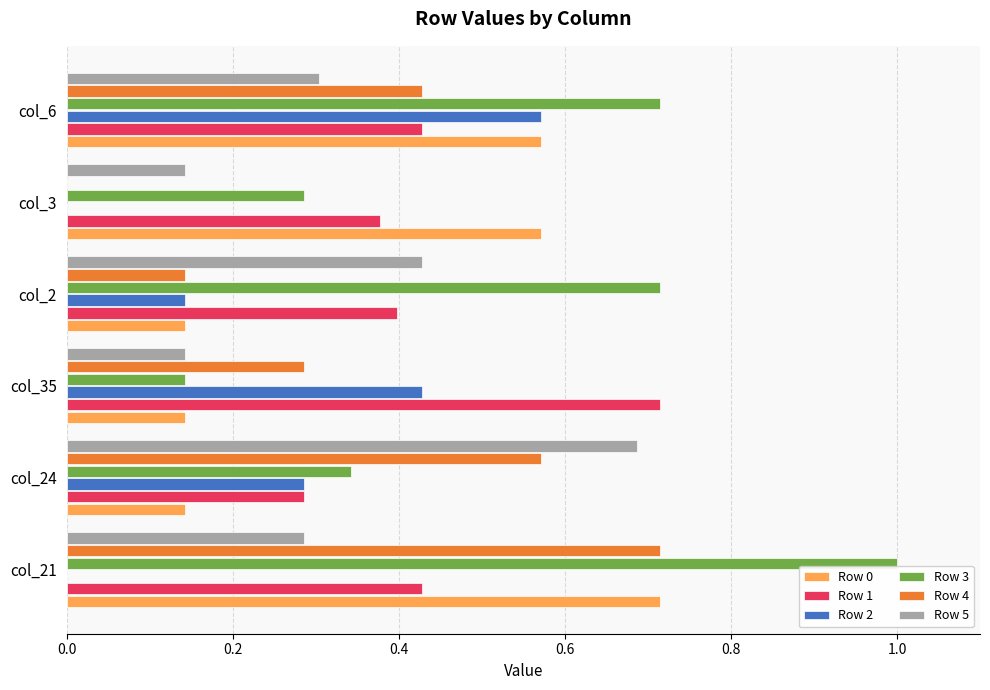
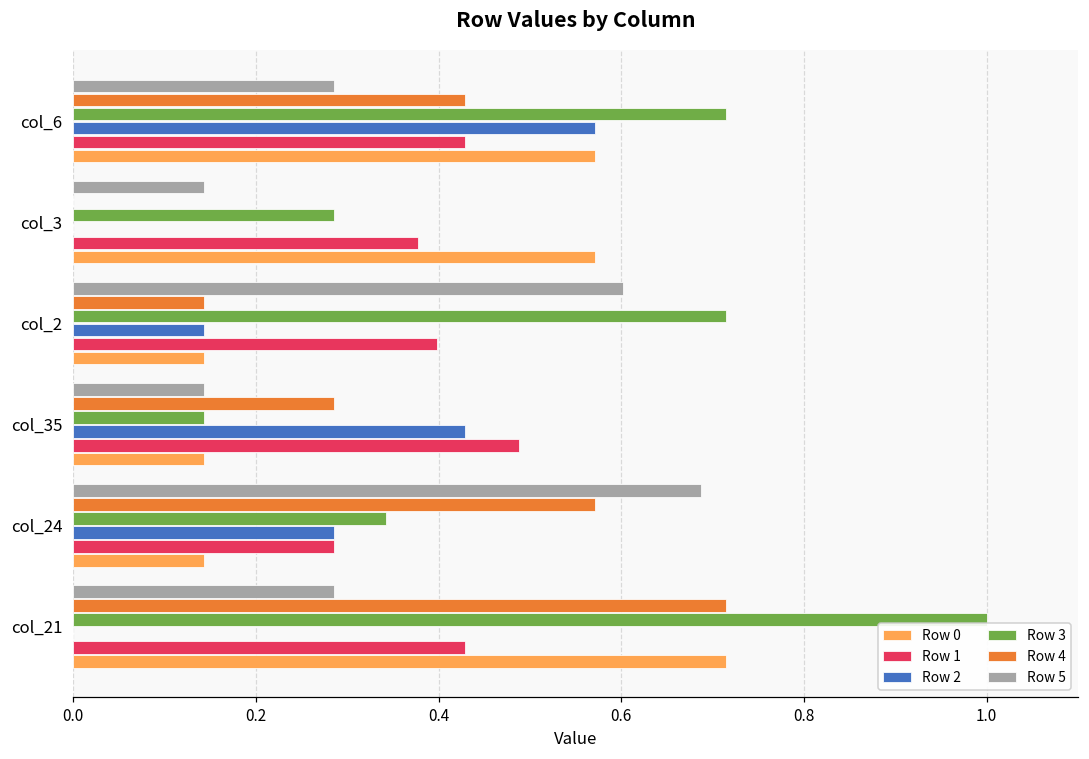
Row 5, col_6: 0.30 -> 0.29
Row 5, col_2: 0.43 -> 0.60
Row 1, col_35: 0.71 -> 0.49
